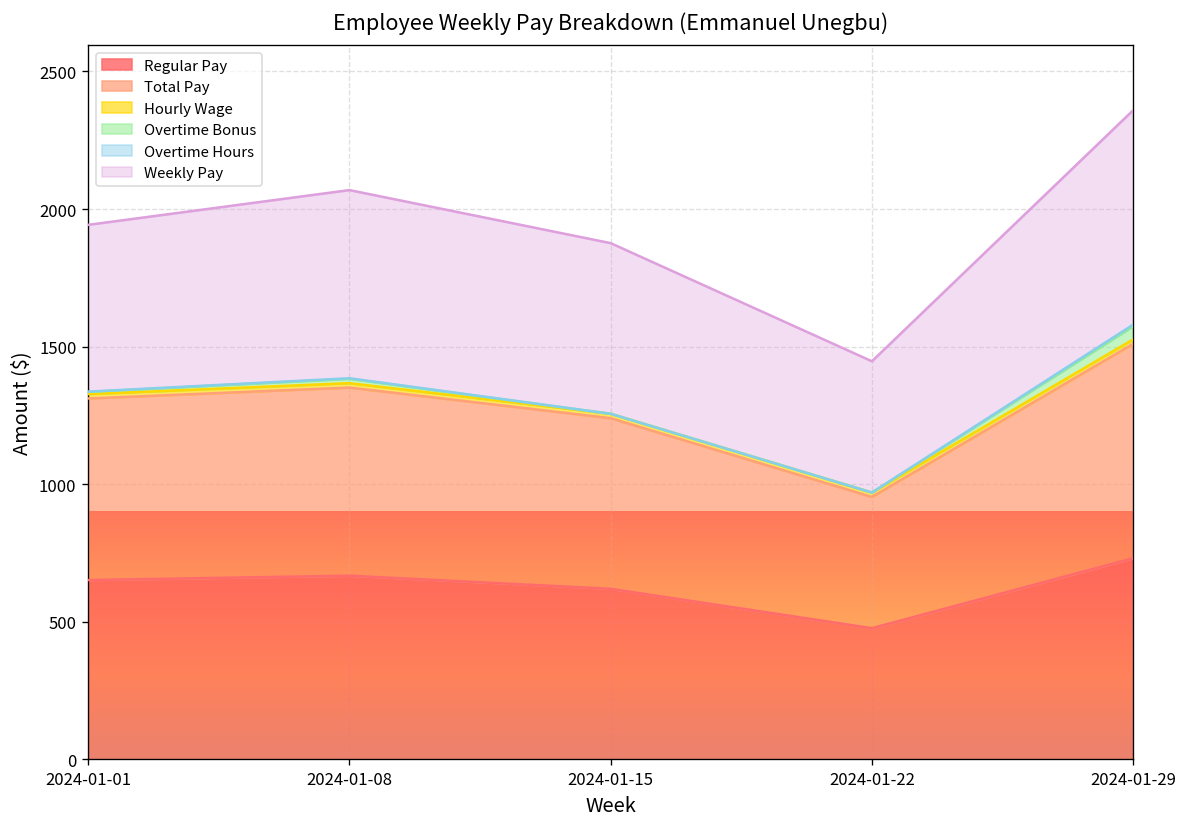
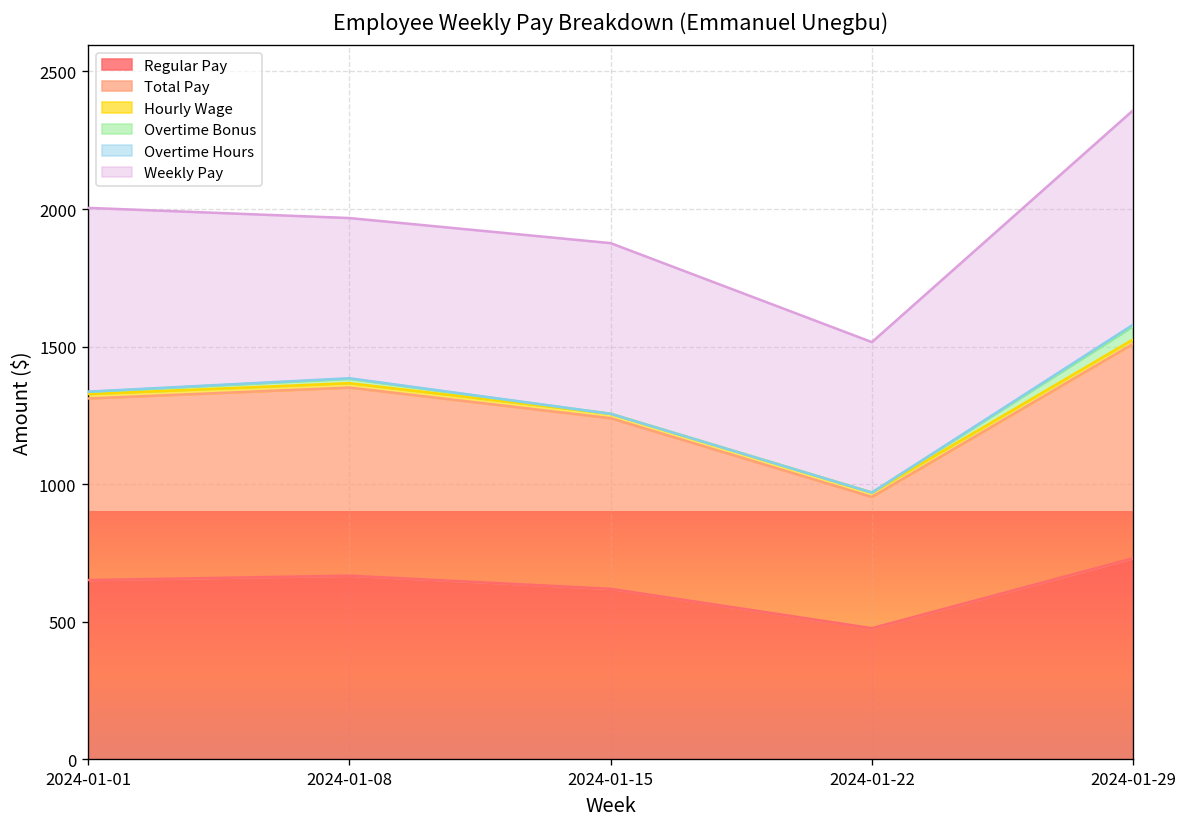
Weekly Pay, 2024-01-01: 610 -> 670
Weekly Pay, 2024-01-08: 680 -> 580
Weekly Pay, 2024-01-22: 480 -> 550
